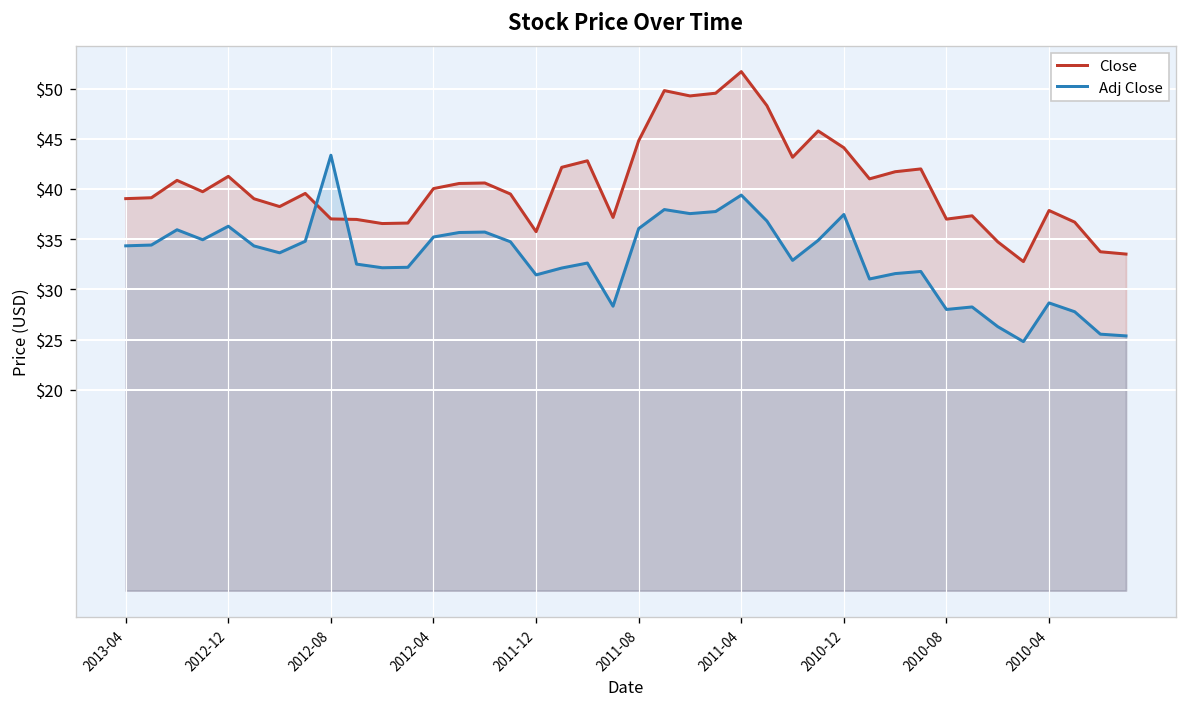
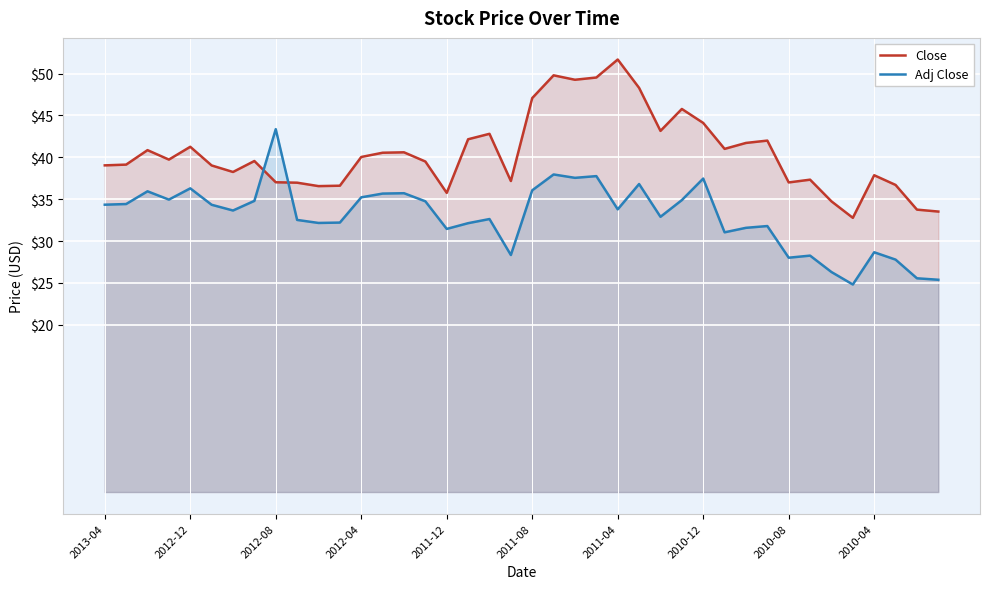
Close, 2011-08: $45 -> $47
Adj Close, 2011-04: $39 -> $34
